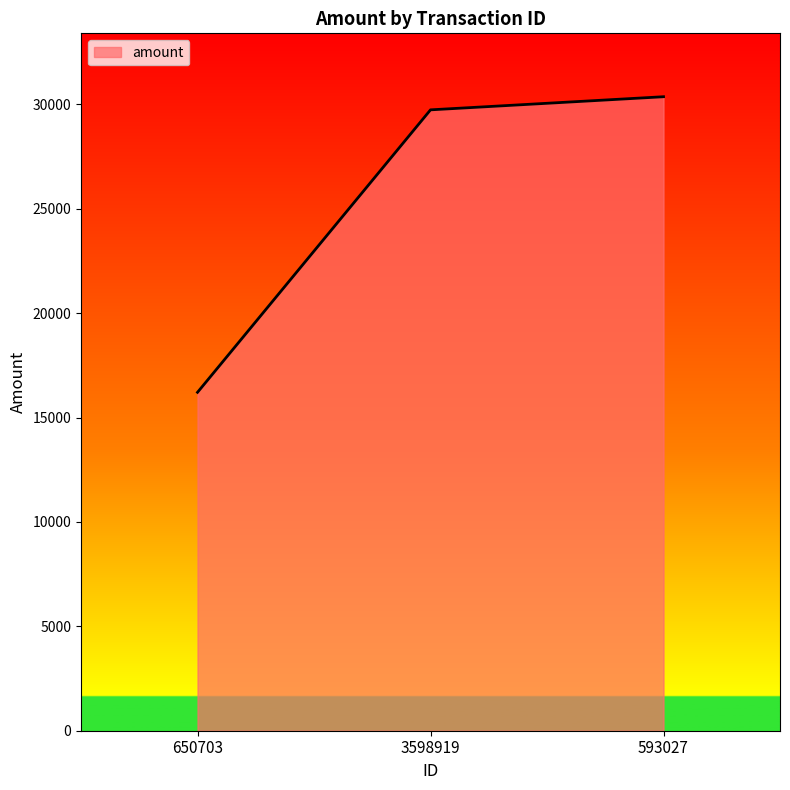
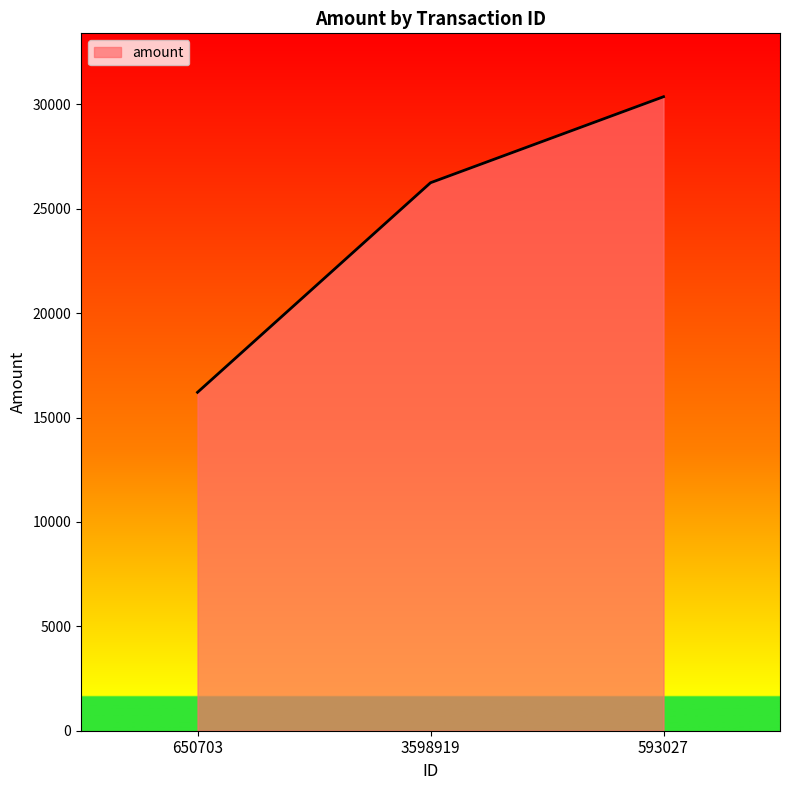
3598919: 29700 -> 26200
